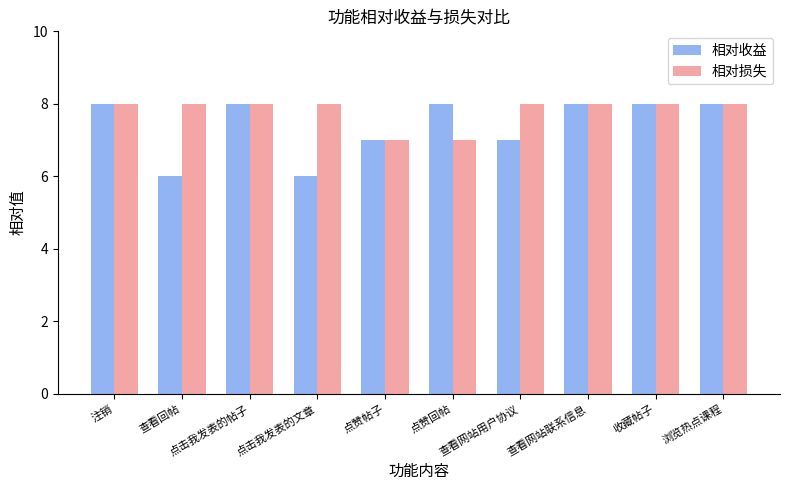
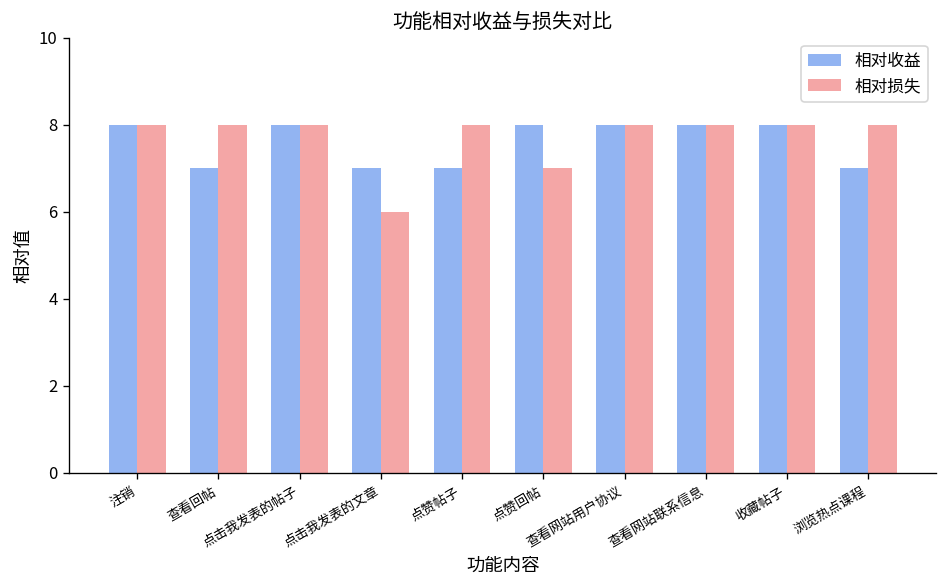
相对收益, 查看回帖: 6 -> 7
相对收益, 点击我发表的文章: 6 -> 7
相对损失, 点击我发表的文章: 8 -> 6
相对损失, 点赞帖子: 7 -> 8
相对收益, 查看网站用户协议: 7 -> 8
相对收益, 浏览热点课程: 8 -> 7
